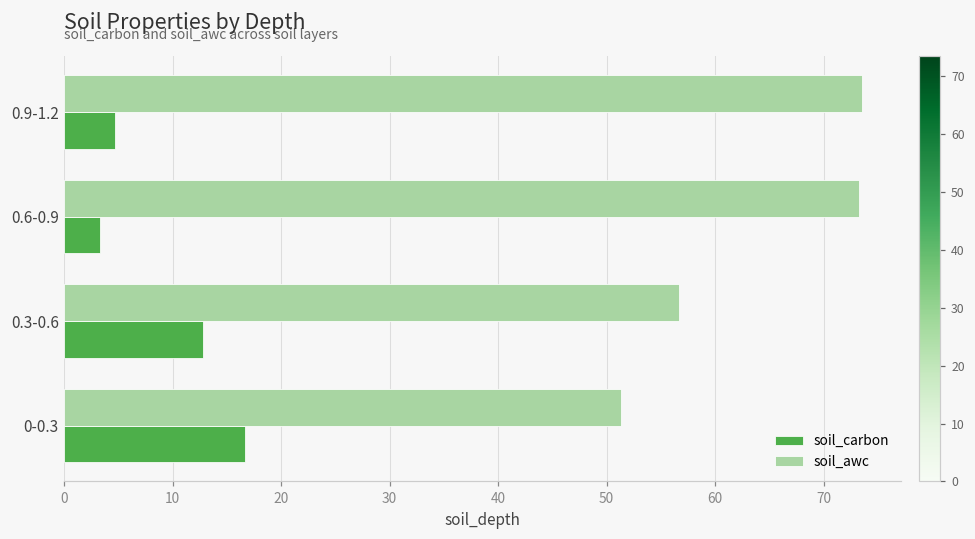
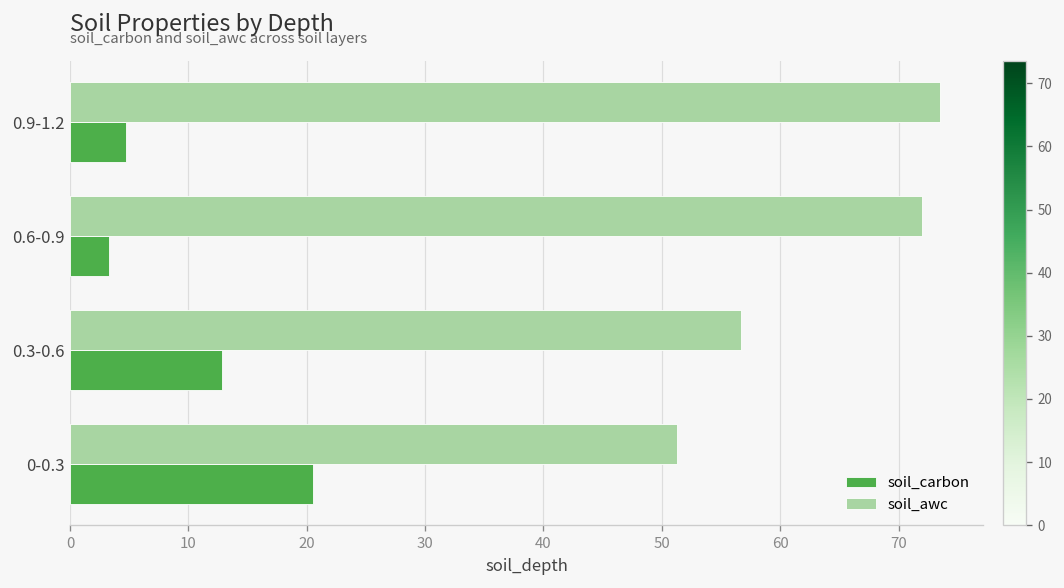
soil_awc, 0.6-0.9: 73 -> 72
soil_carbon, 0-0.3: 17 -> 21
